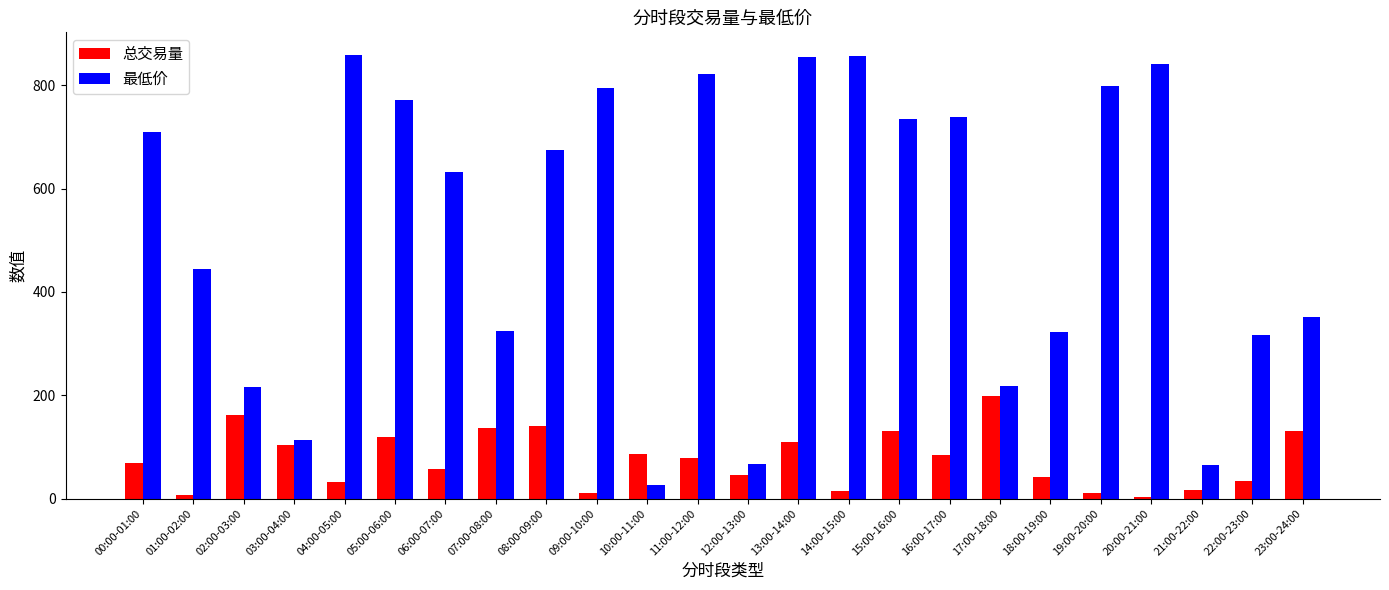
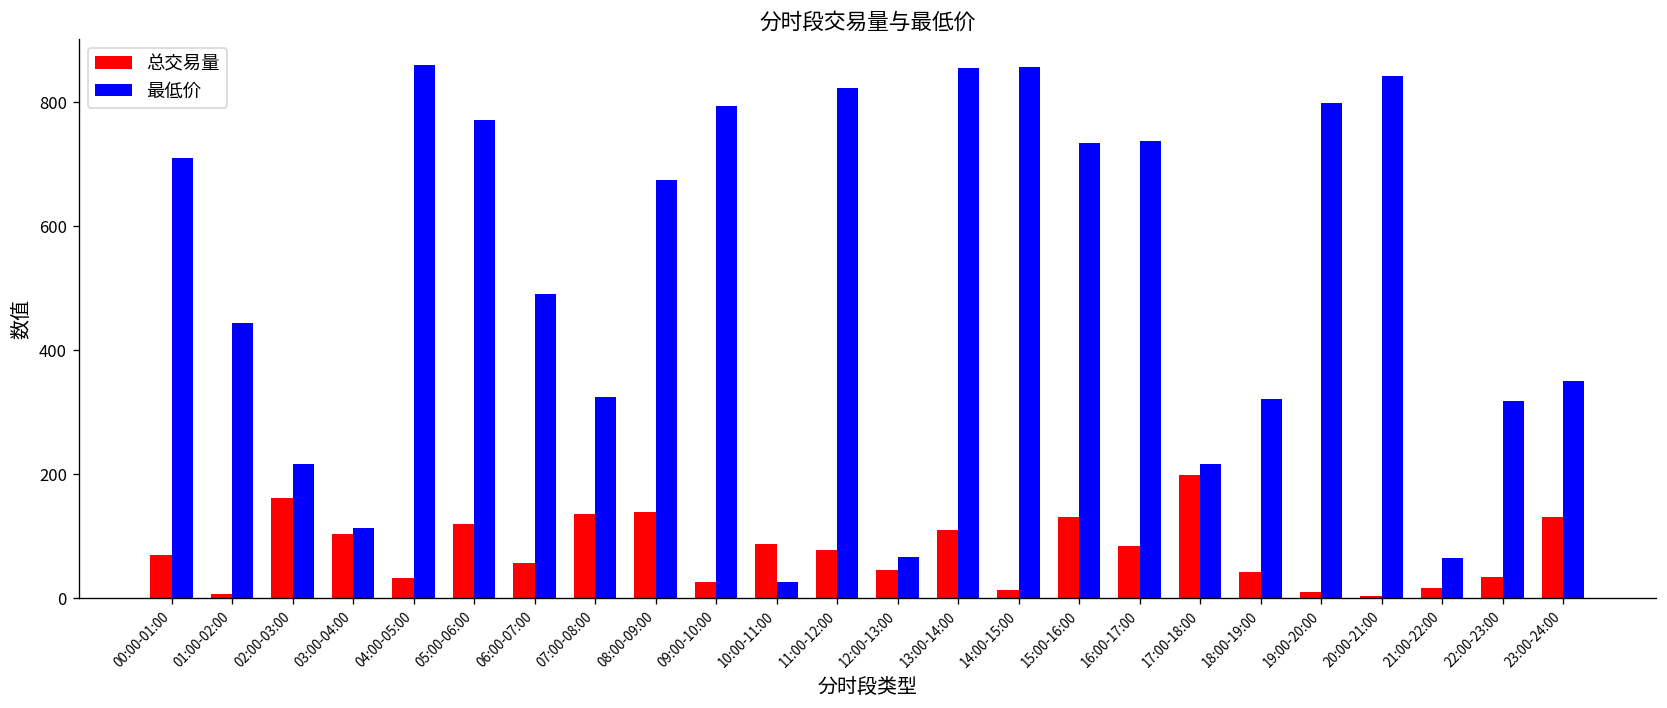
最低价, 06:00-07:00: 630 -> 490
总交易量, 09:00-10:00: 10 -> 30
